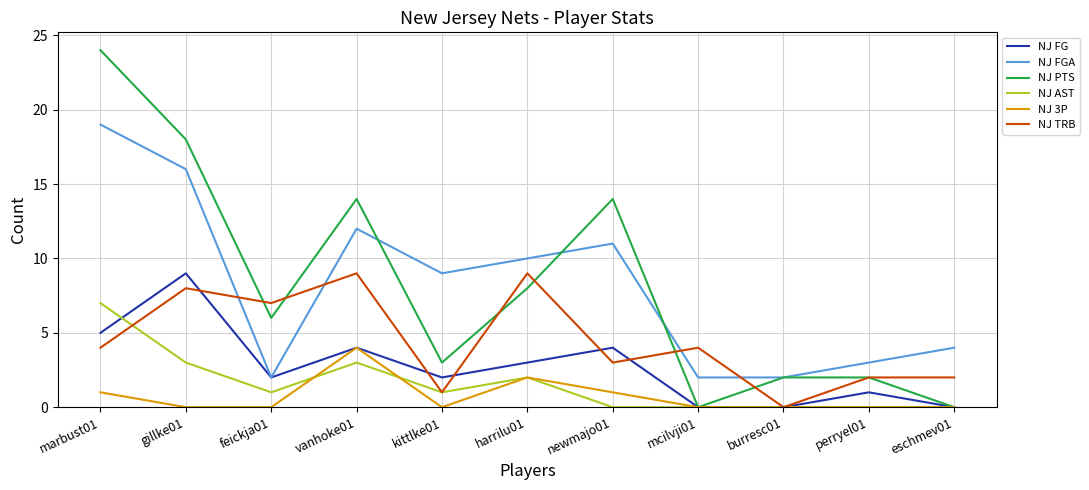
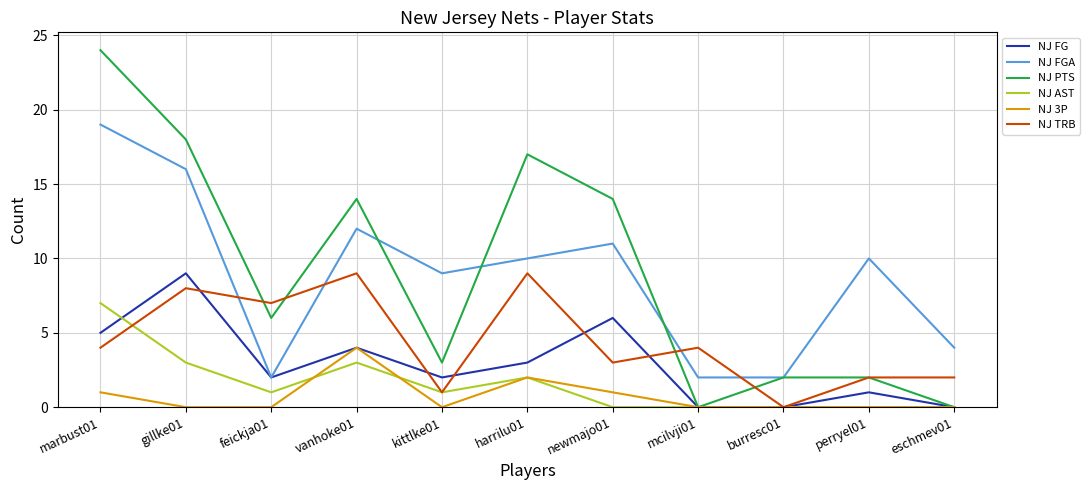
NJ PTS, harrilu01: 8 -> 17
NJ FG, newmajo01: 4 -> 6
NJ FGA, perryel01: 3 -> 10
